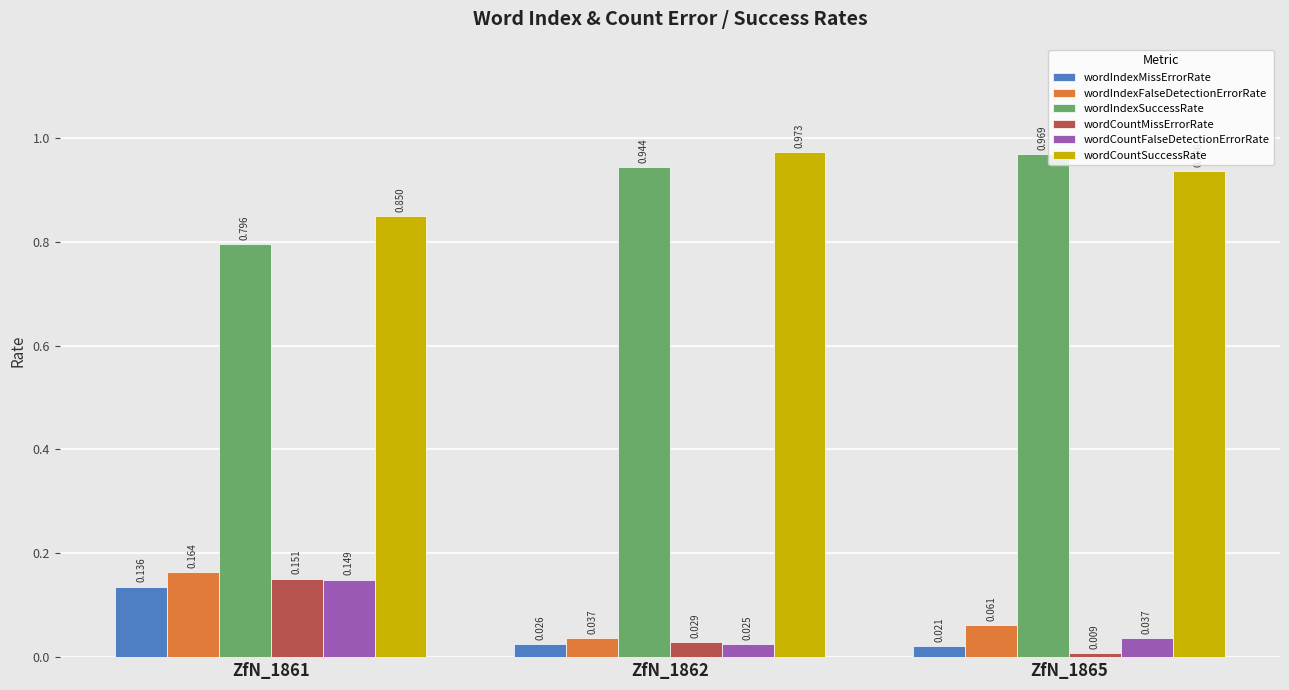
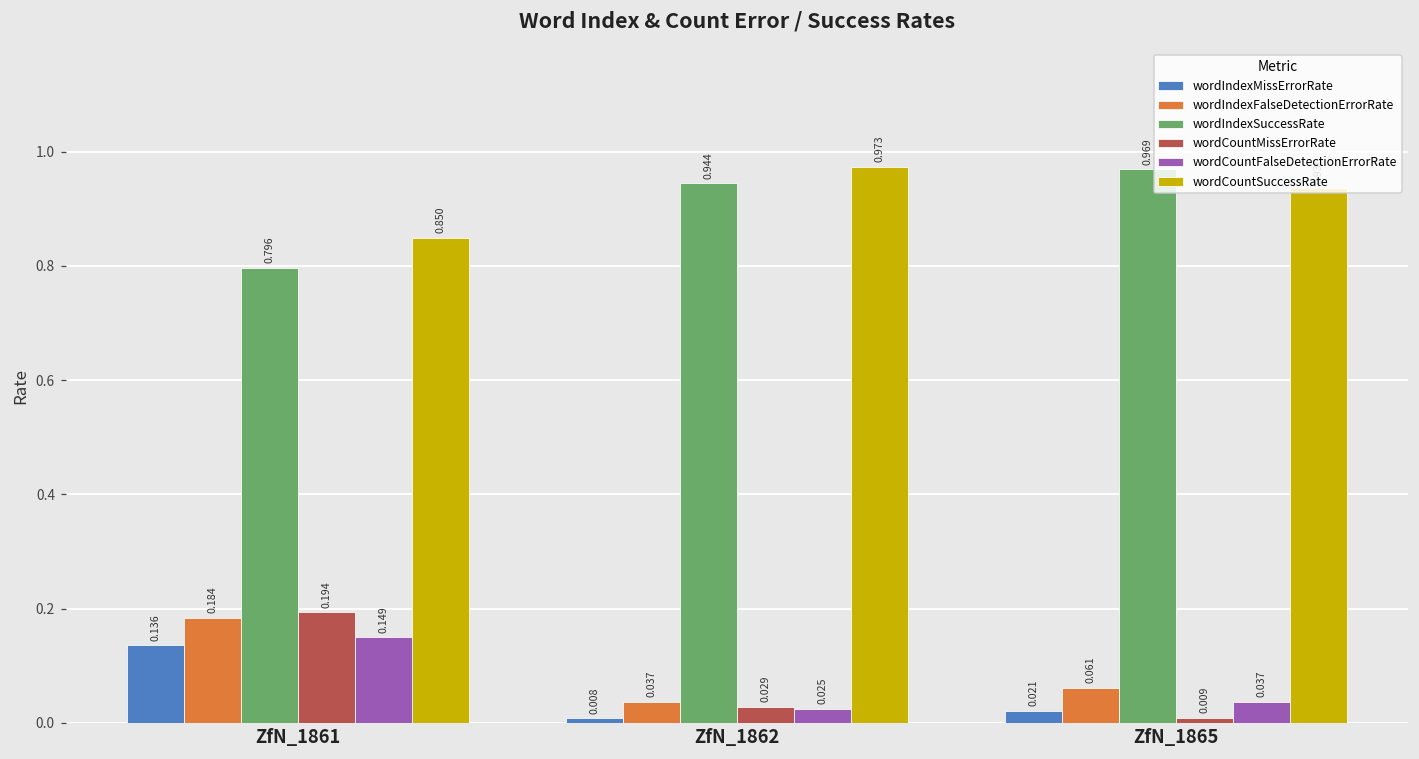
wordIndexFalseDetectionErrorRate, ZfN_1861: 0.164 -> 0.184
wordCountMissErrorRate, ZfN_1861: 0.151 -> 0.194
wordIndexMissErrorRate, ZfN_1862: 0.026 -> 0.008
